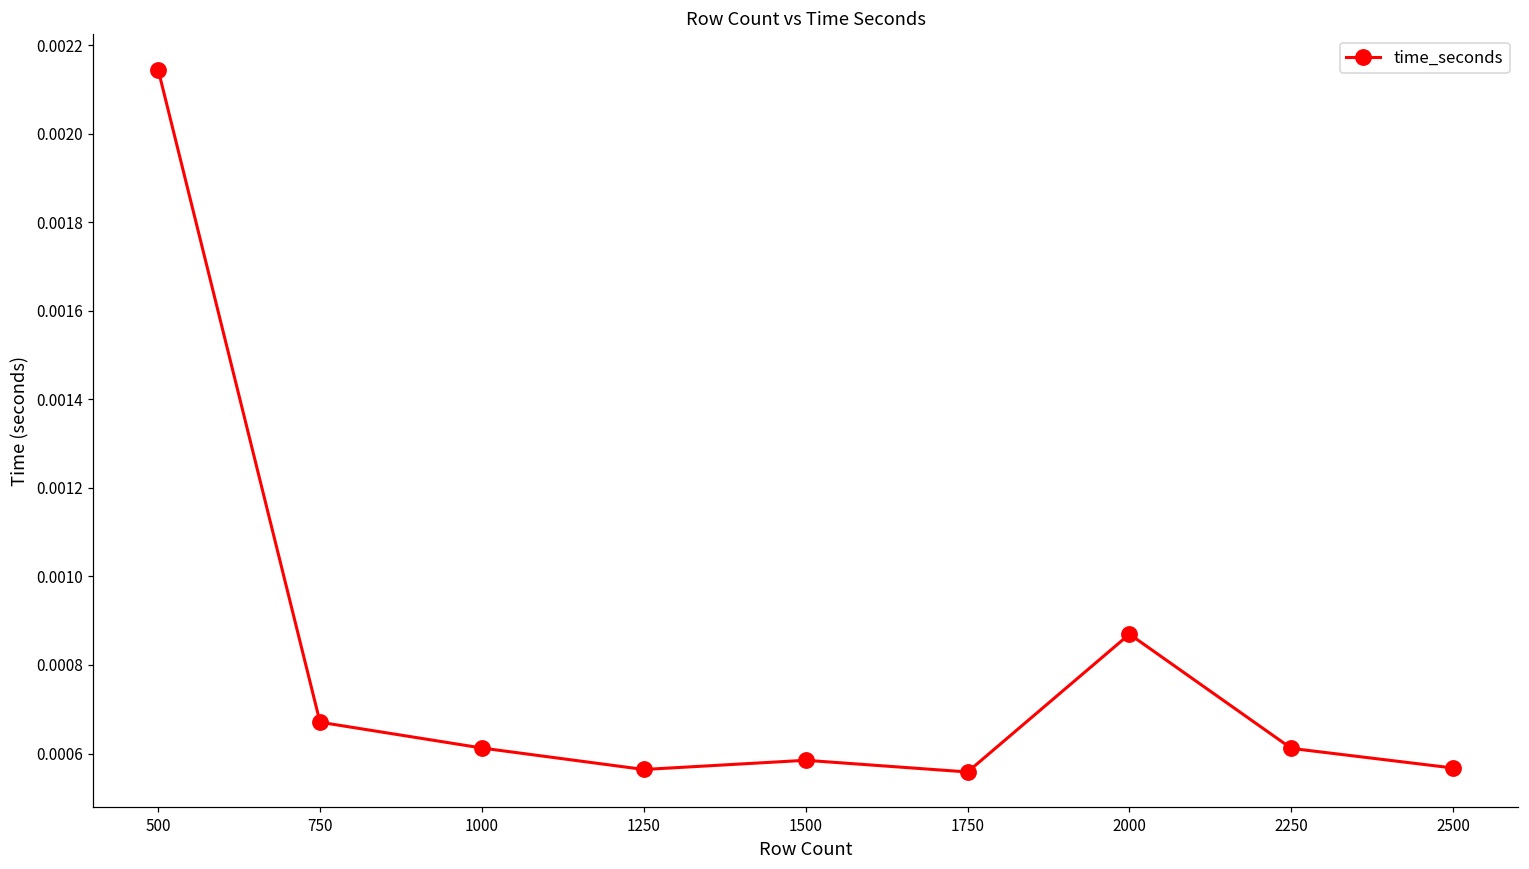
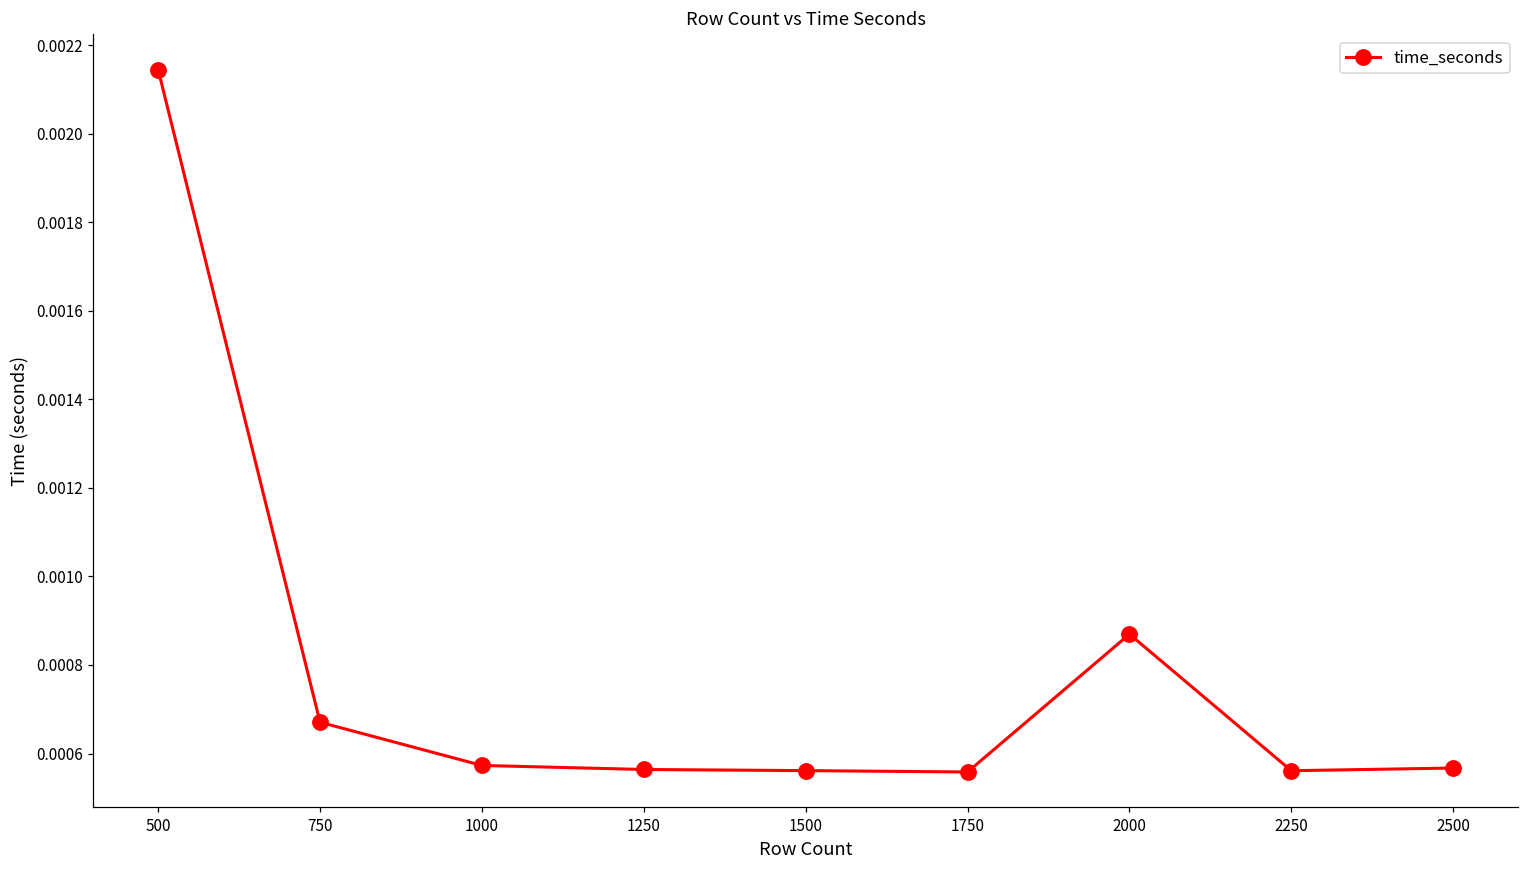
1000: 0.00061 -> 0.00057
1500: 0.00058 -> 0.00056
2250: 0.00061 -> 0.00056
